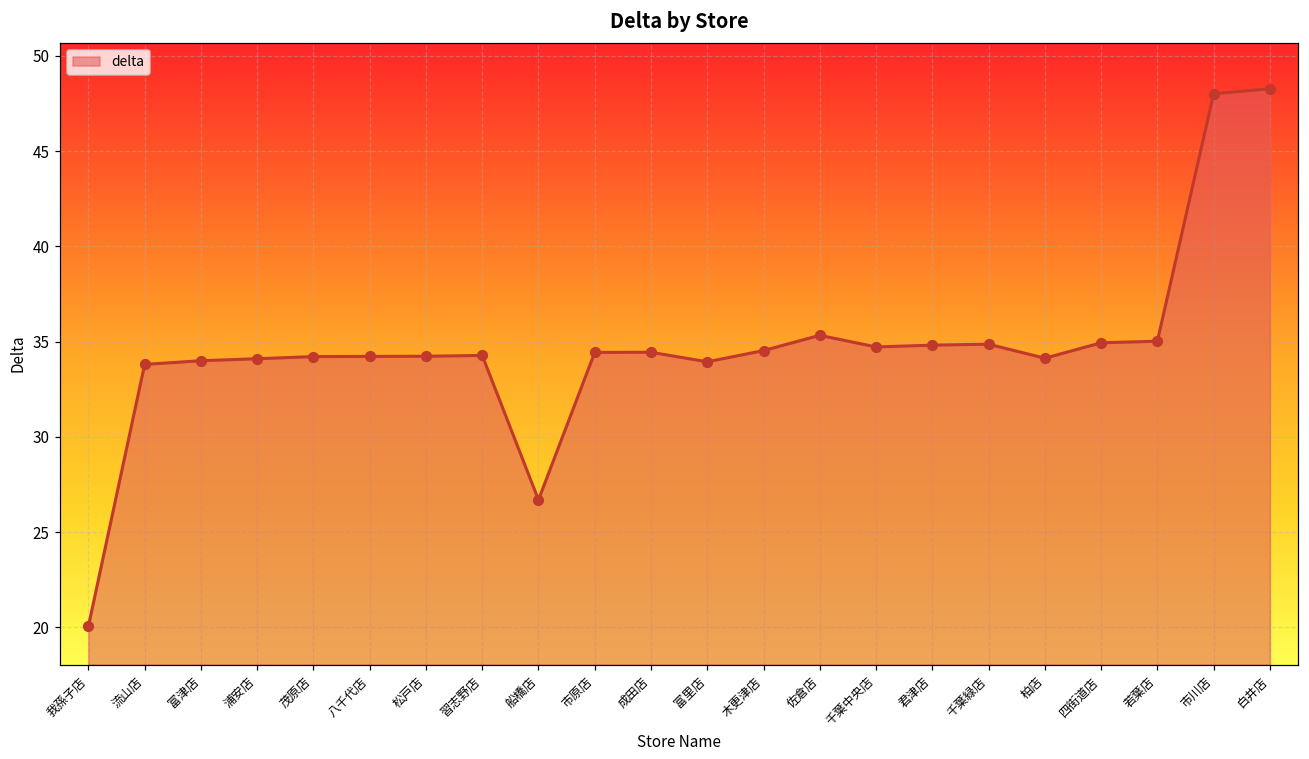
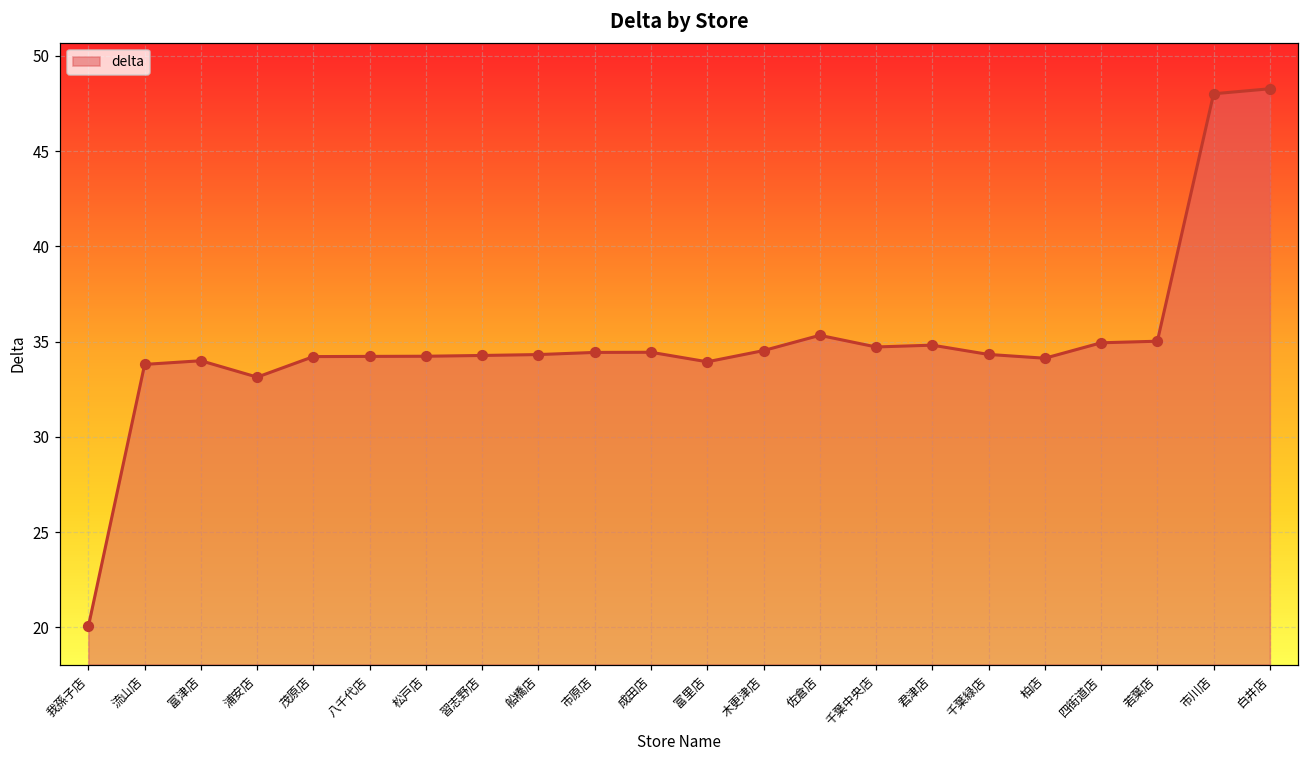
浦安店: 34.1 -> 33.1
船橋店: 26.7 -> 34.3
千葉緑店: 34.9 -> 34.3
